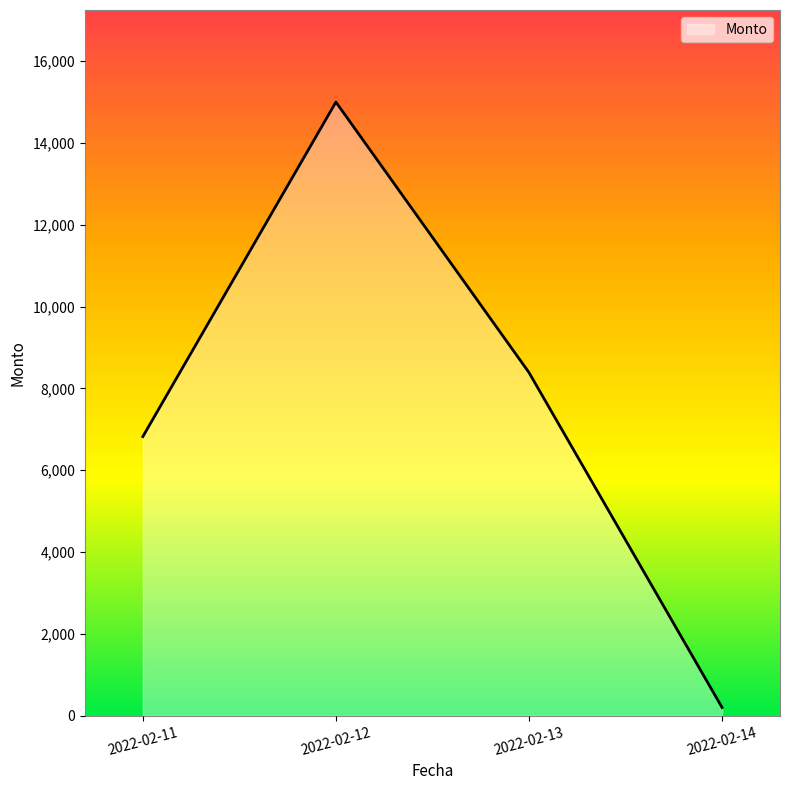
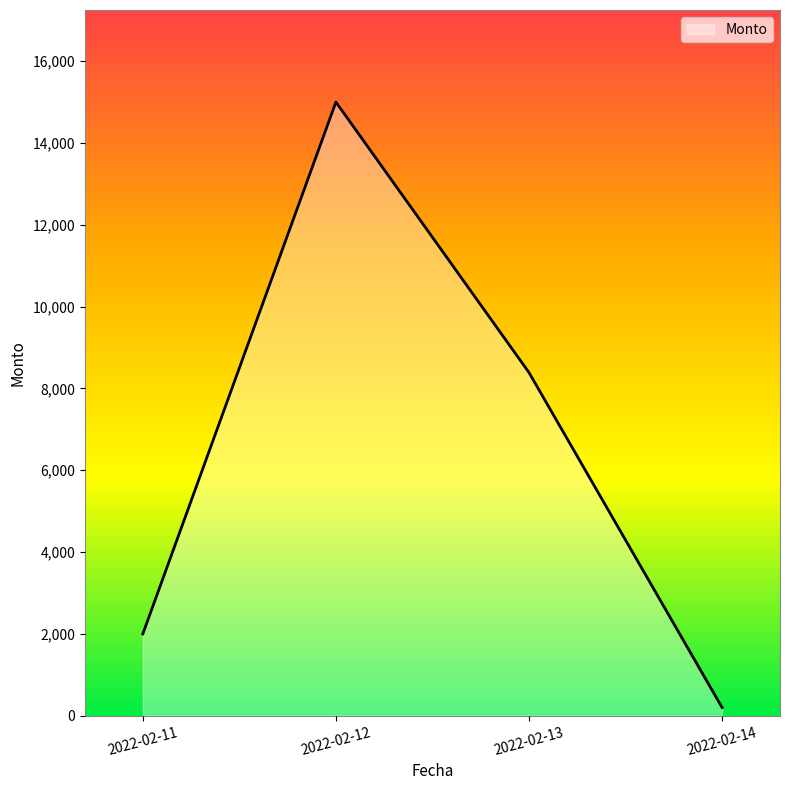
2022-02-11: 6,800 -> 2,000
